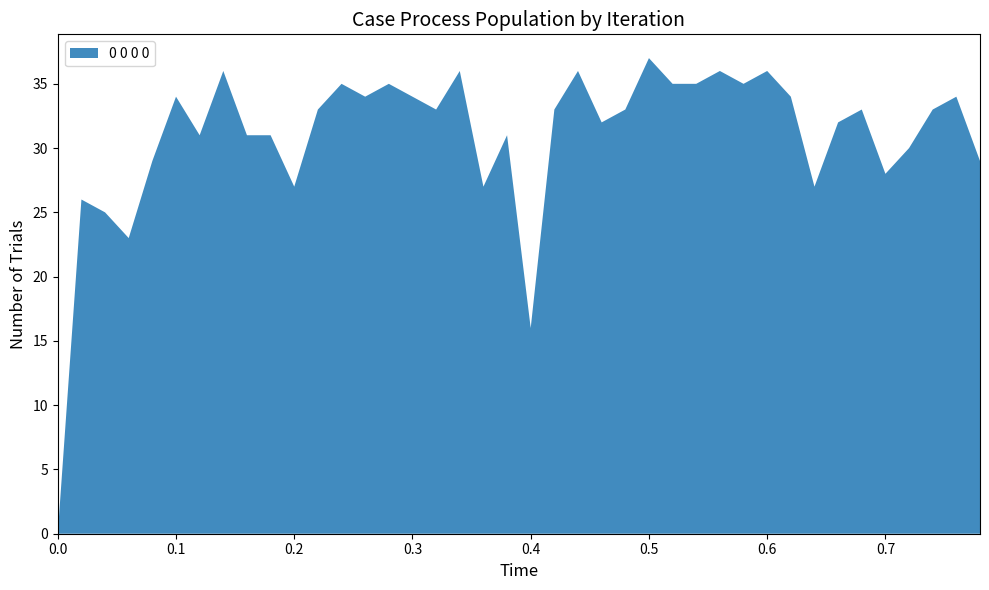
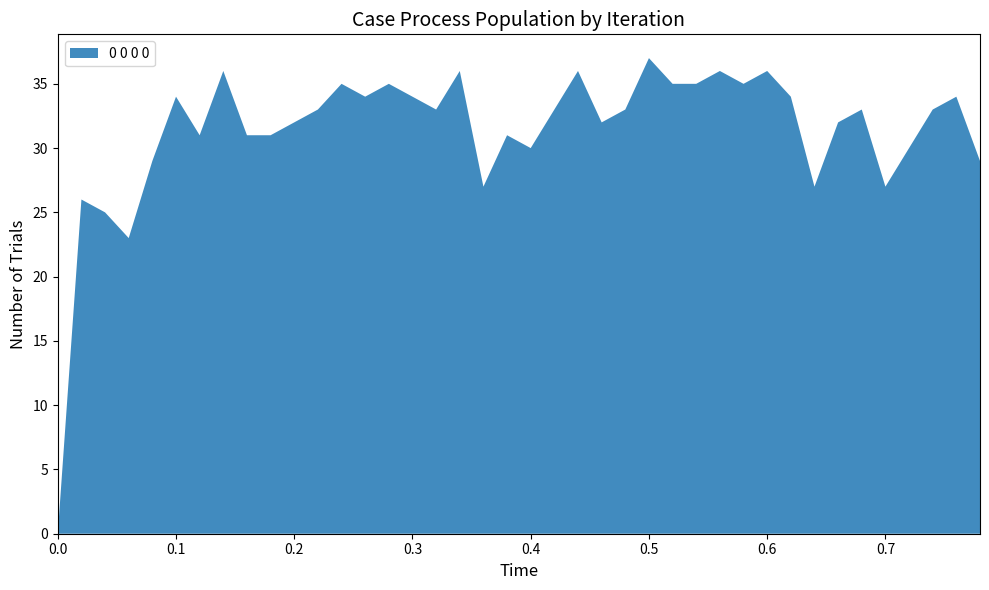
0.2: 27 -> 32
0.4: 16 -> 30
0.7: 28 -> 27
